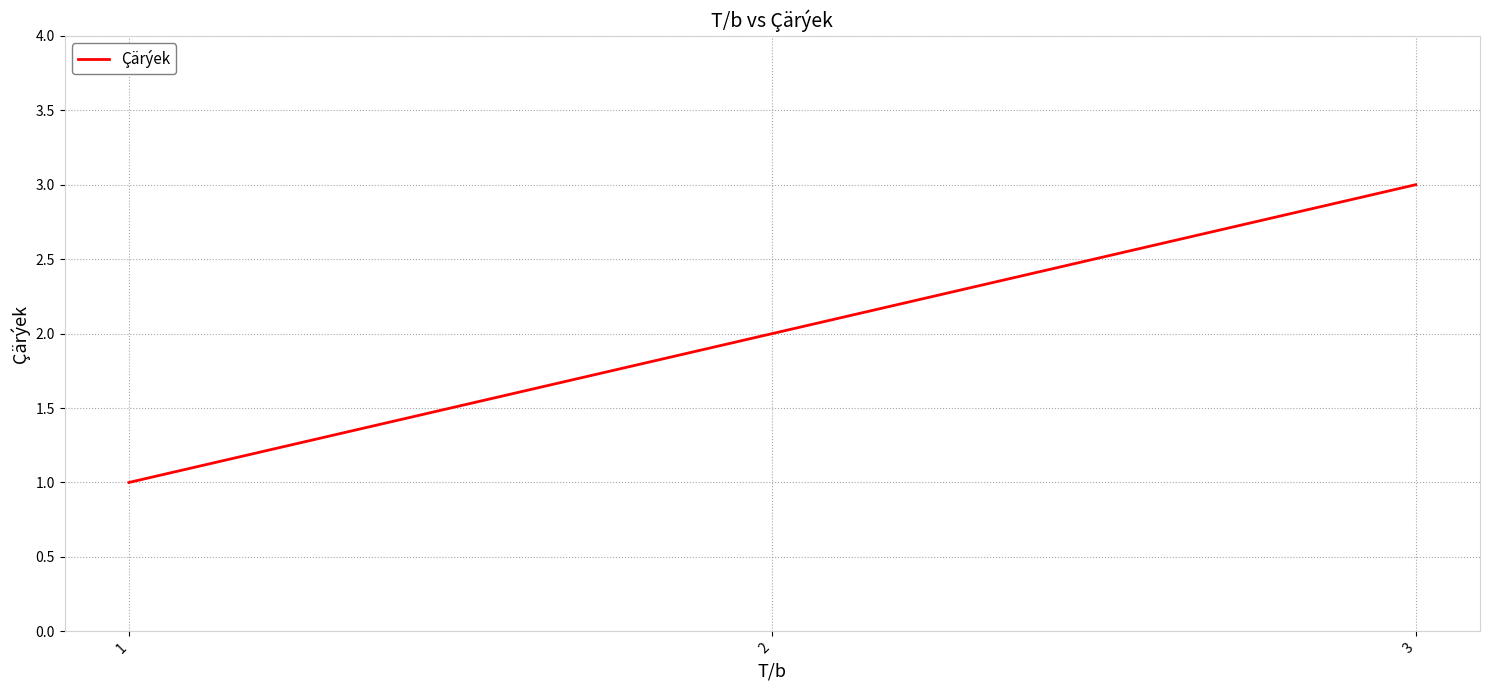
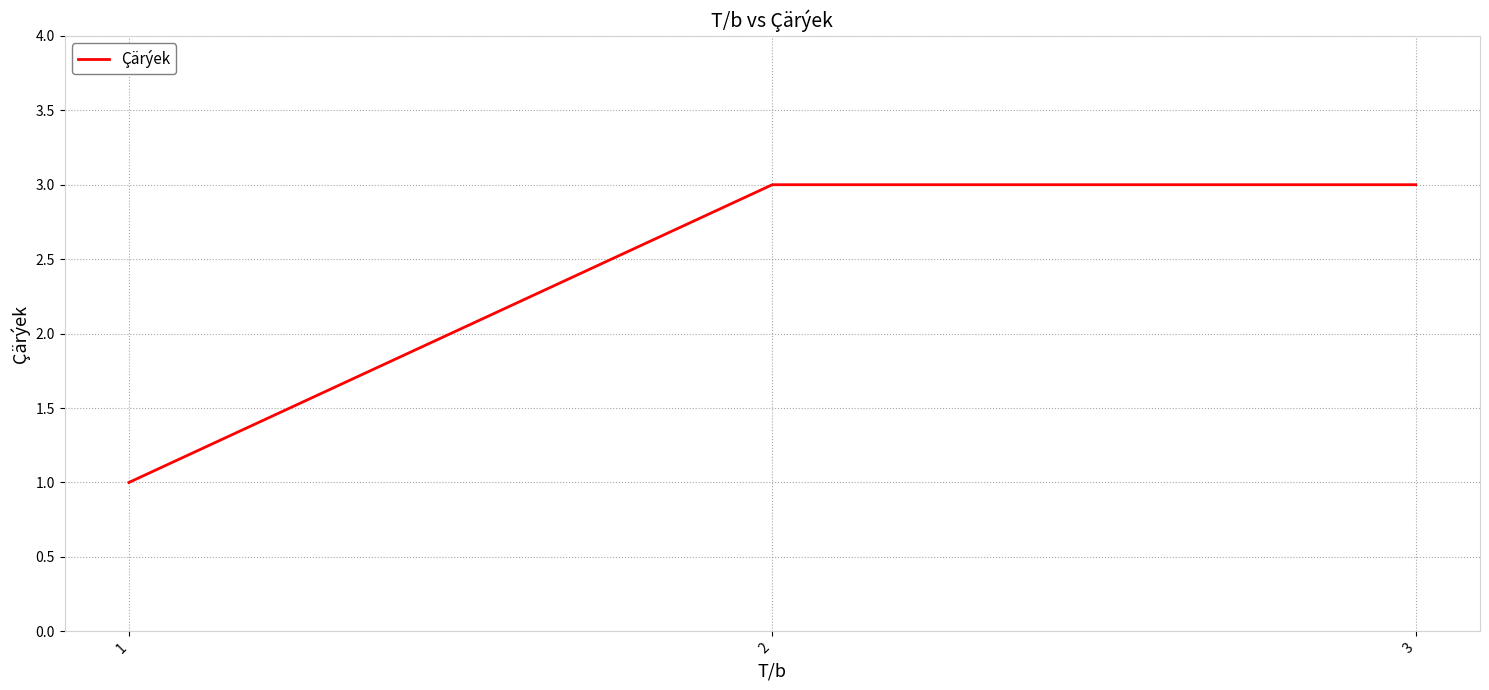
2: 2 -> 3
